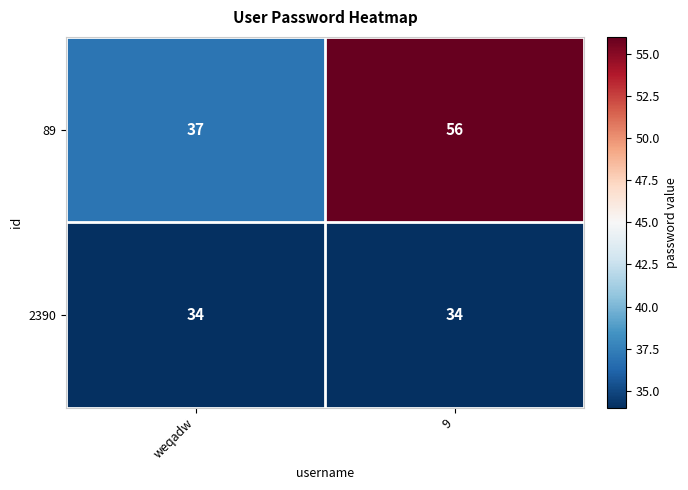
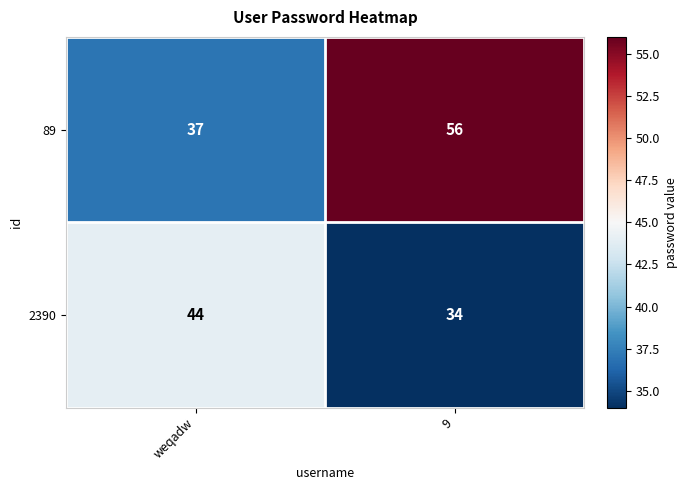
2390, weqadw: 34 -> 44
